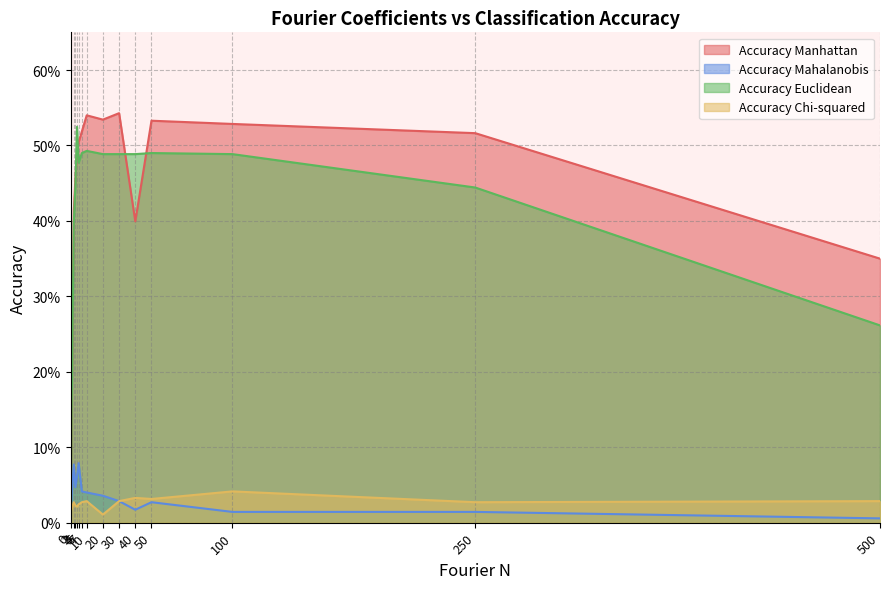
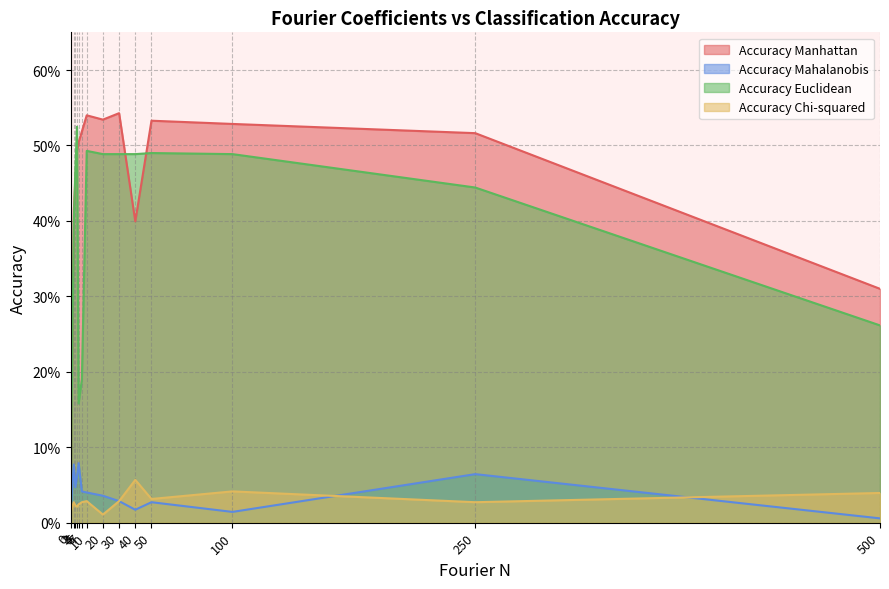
Accuracy Euclidean, 3: 45% -> 47%
Accuracy Euclidean, 5: 48% -> 16%
Accuracy Euclidean, 7: 49% -> 19%
Accuracy Chi-squared, 40: 3% -> 6%
Accuracy Mahalanobis, 250: 1% -> 6%
Accuracy Manhattan, 500: 35% -> 31%
Accuracy Chi-squared, 500: 3% -> 4%
